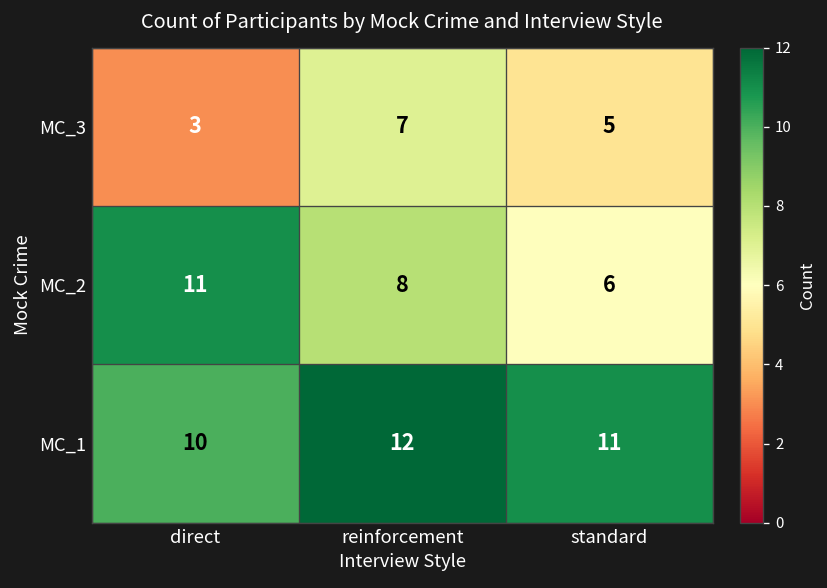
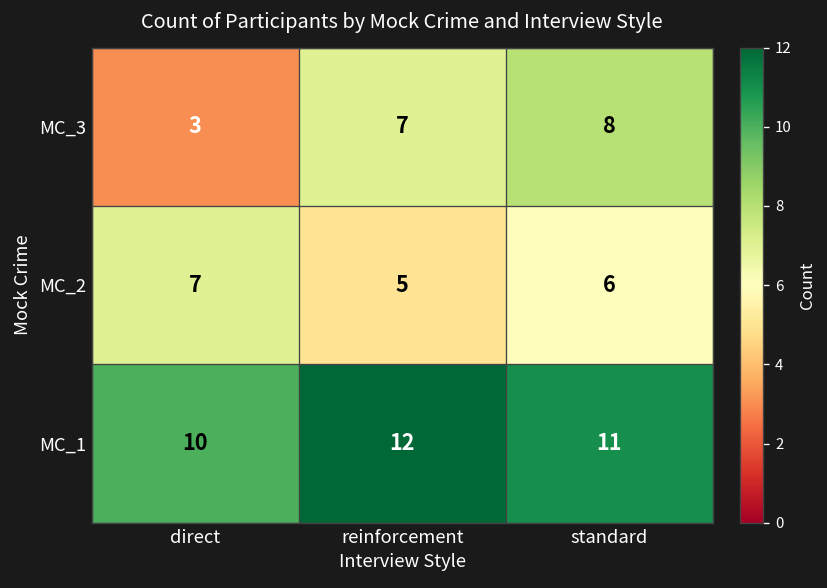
MC_3, standard: 5 -> 8
MC_2, direct: 11 -> 7
MC_2, reinforcement: 8 -> 5
